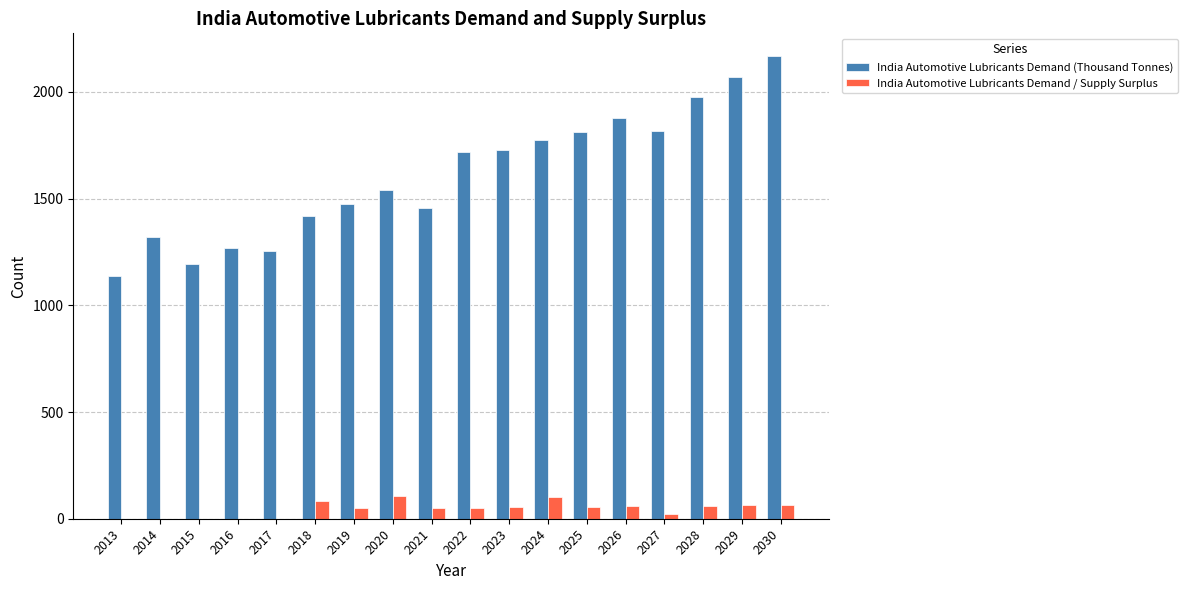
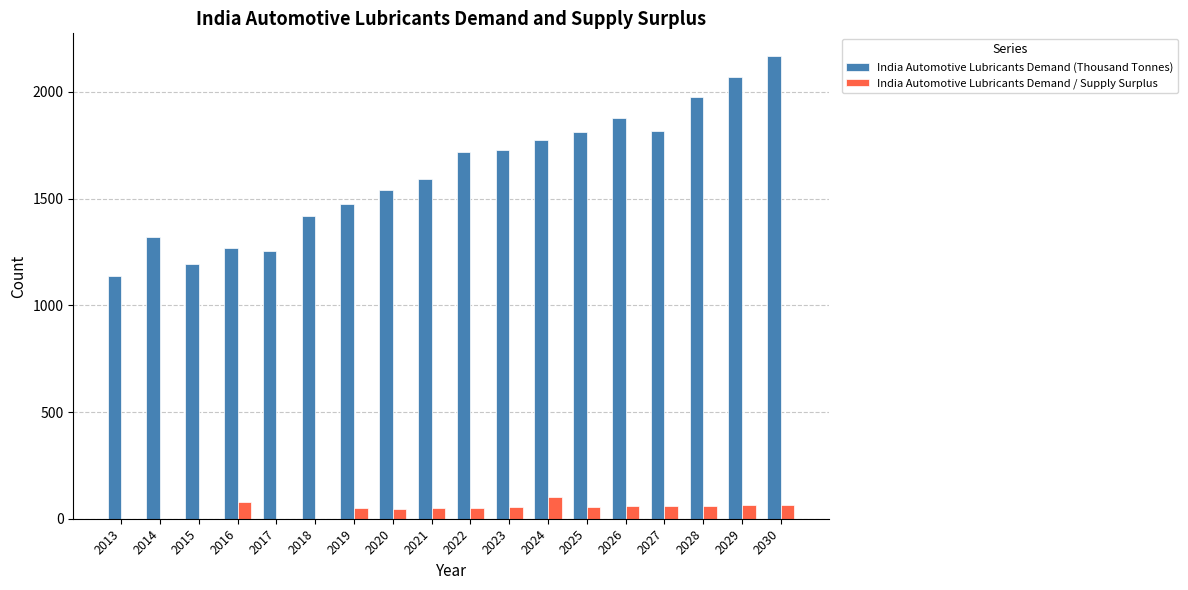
India Automotive Lubricants Demand / Supply Surplus, 2016: 0 -> 80
India Automotive Lubricants Demand / Supply Surplus, 2018: 90 -> 0
India Automotive Lubricants Demand / Supply Surplus, 2020: 110 -> 50
India Automotive Lubricants Demand (Thousand Tonnes), 2021: 1460 -> 1590
India Automotive Lubricants Demand / Supply Surplus, 2027: 20 -> 60
